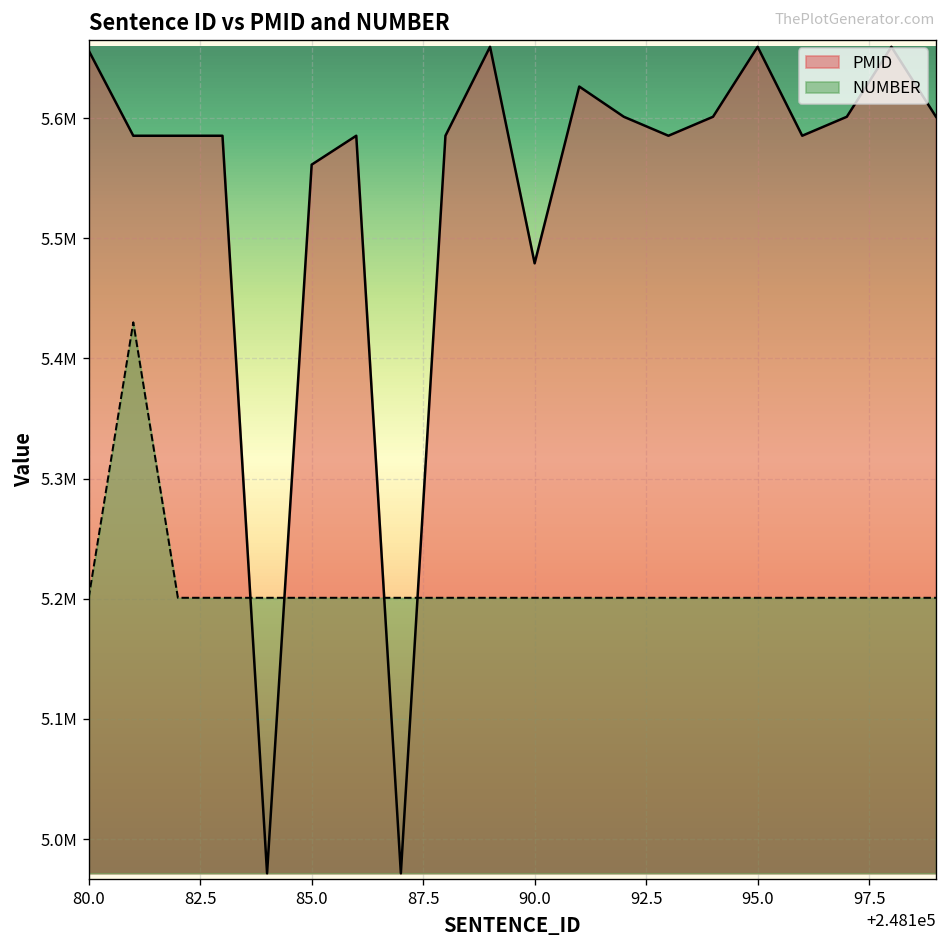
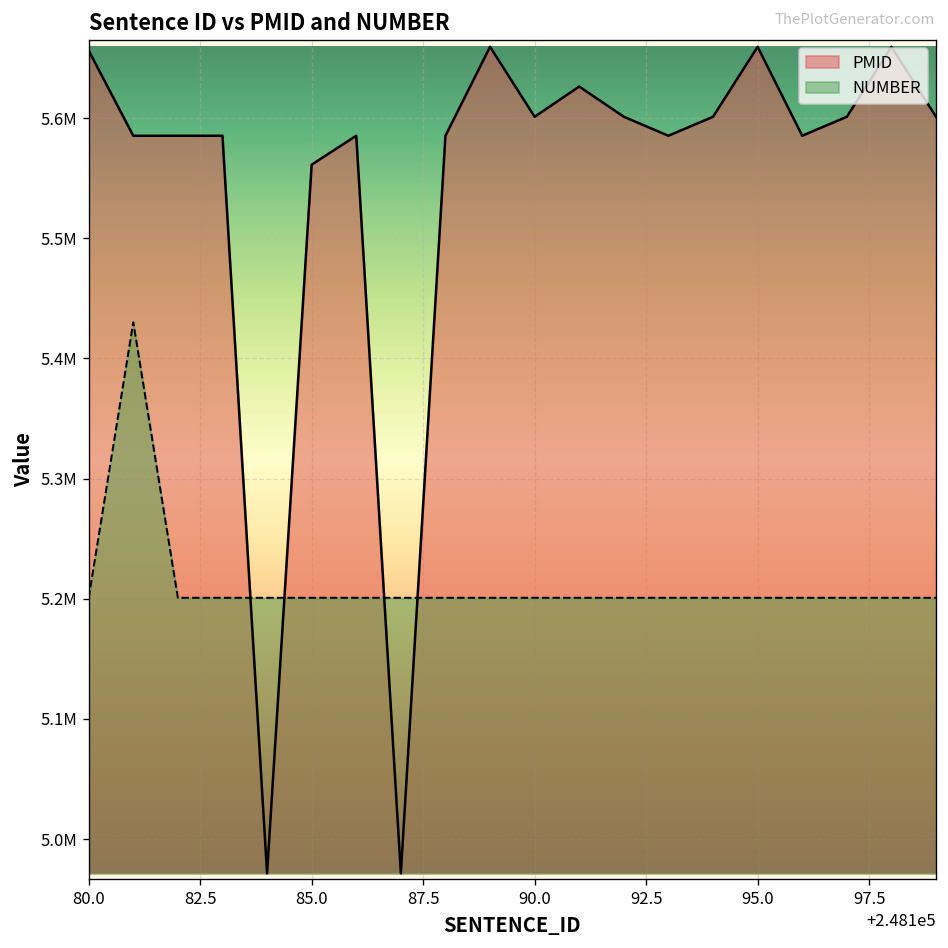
PMID, 90.0: 5479000 -> 5601000
